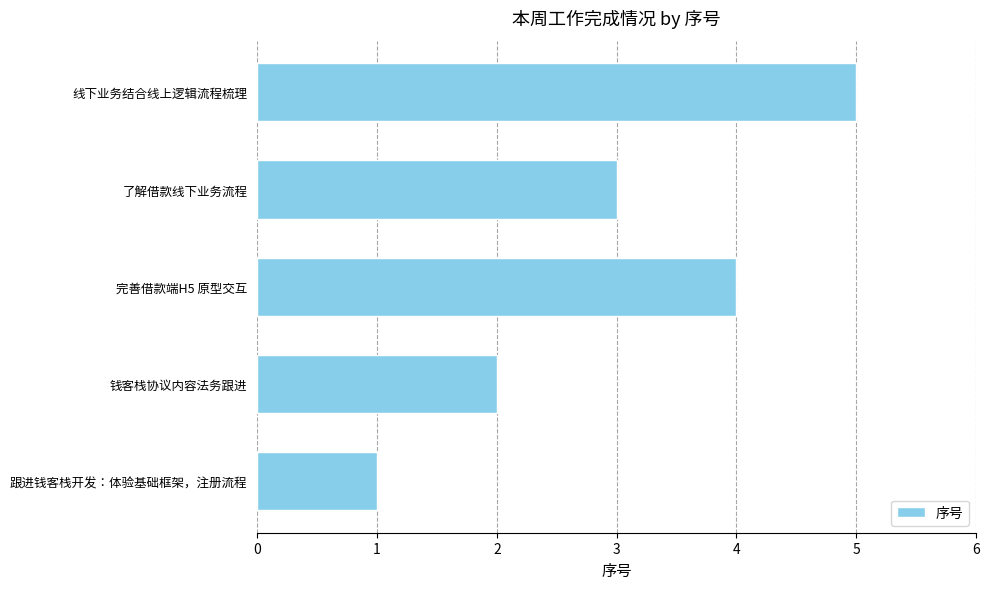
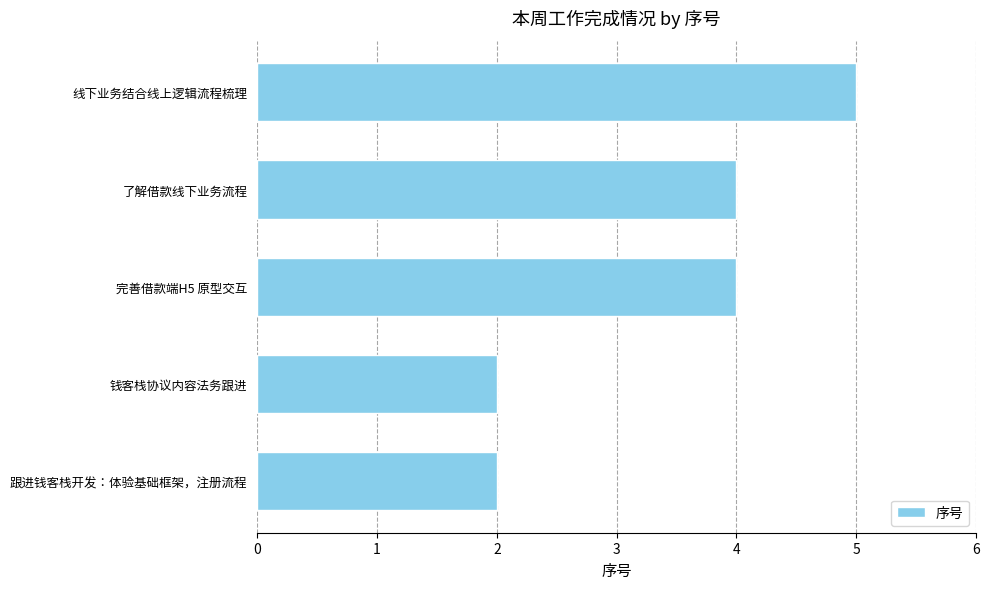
了解借款线下业务流程: 3 -> 4
跟进钱客栈开发：体验基础框架，注册流程: 1 -> 2
